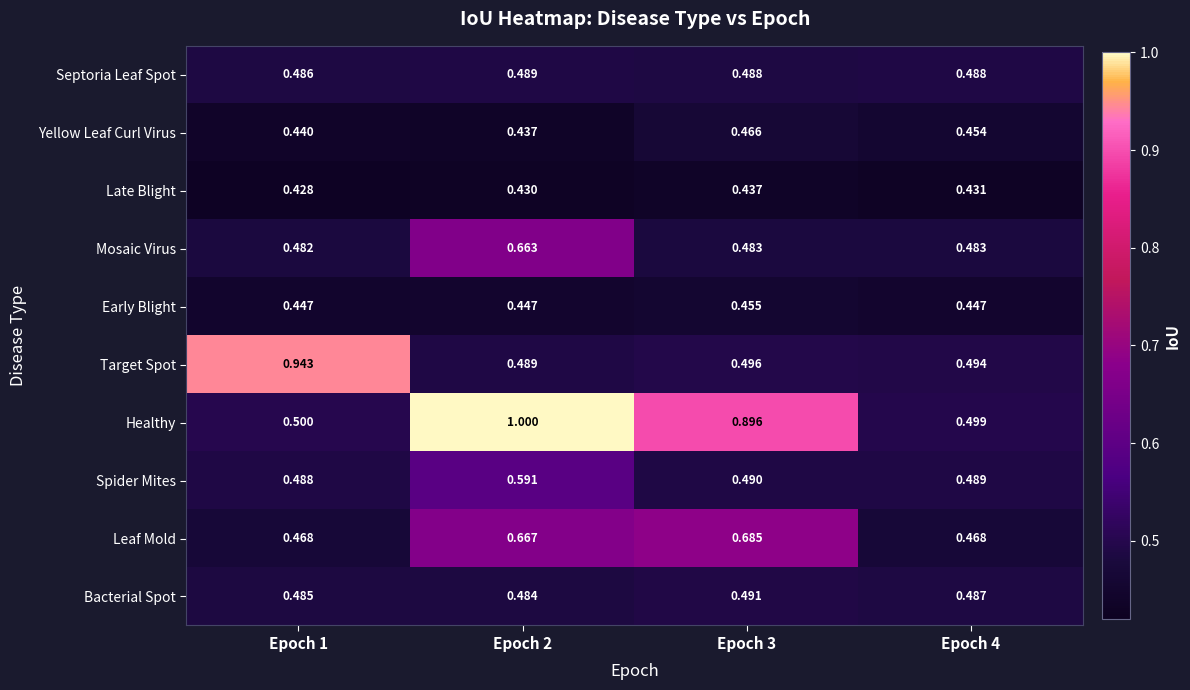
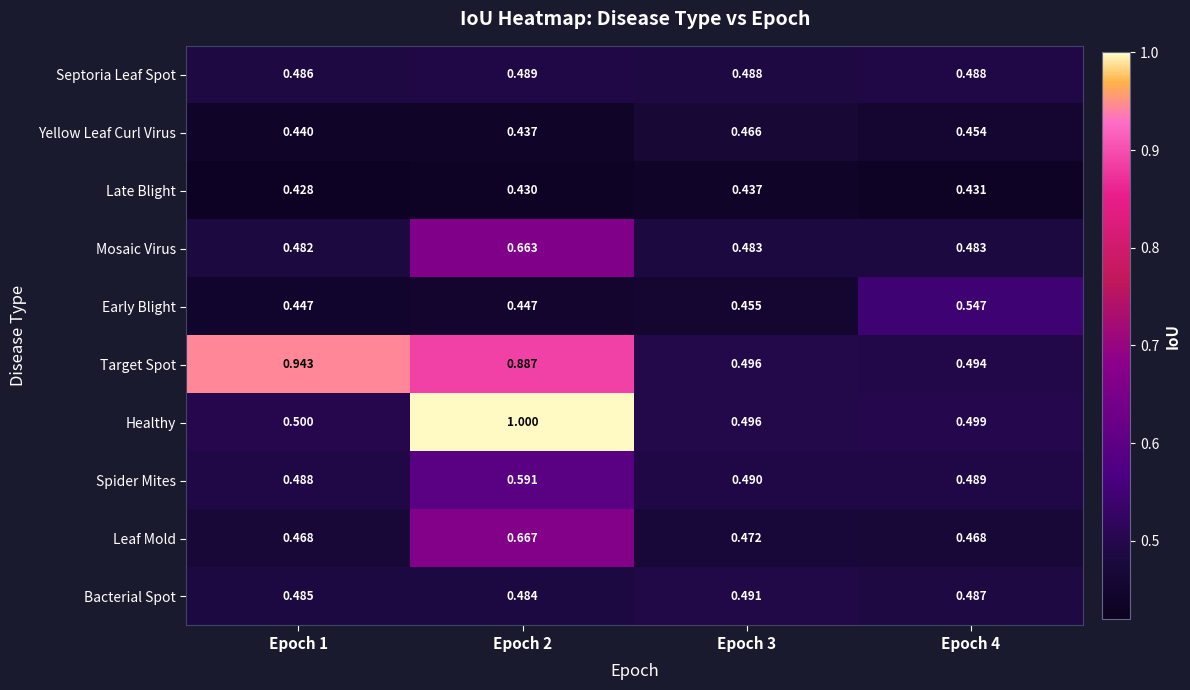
Early Blight, Epoch 4: 0.447 -> 0.547
Target Spot, Epoch 2: 0.489 -> 0.887
Healthy, Epoch 3: 0.896 -> 0.496
Leaf Mold, Epoch 3: 0.685 -> 0.472
